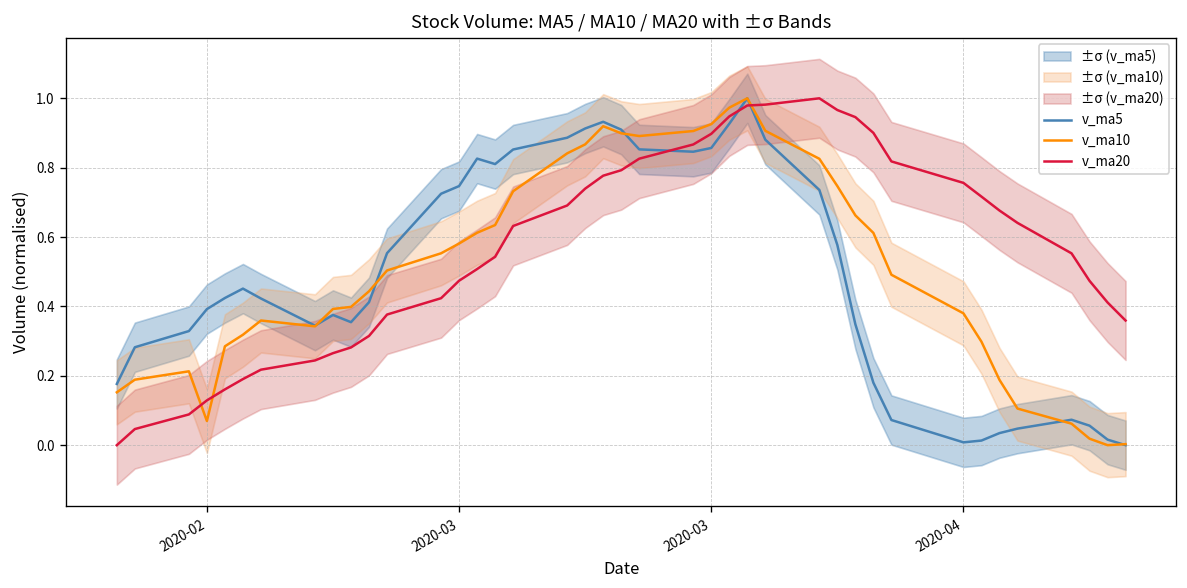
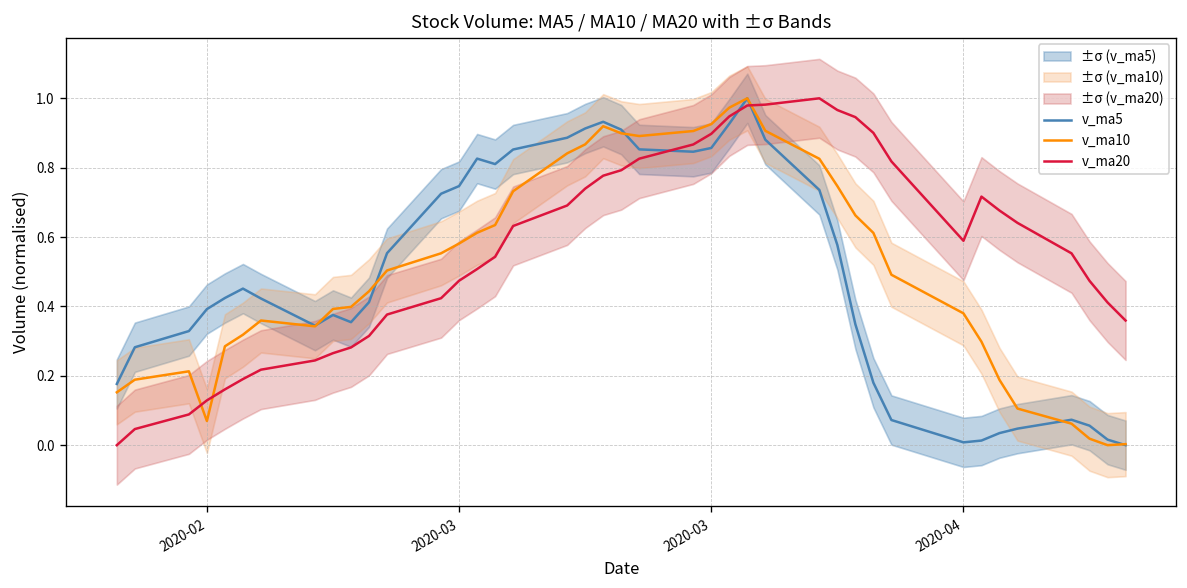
v_ma20, 2020-04: 0.76 -> 0.59
